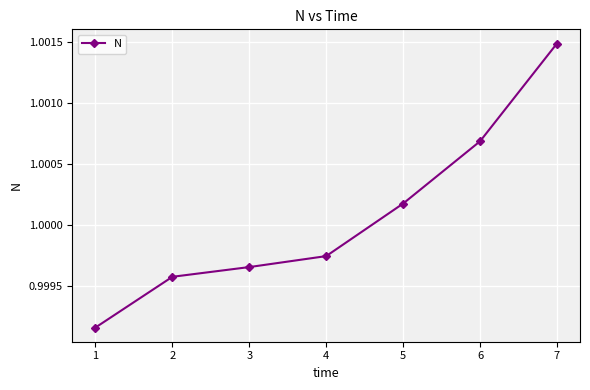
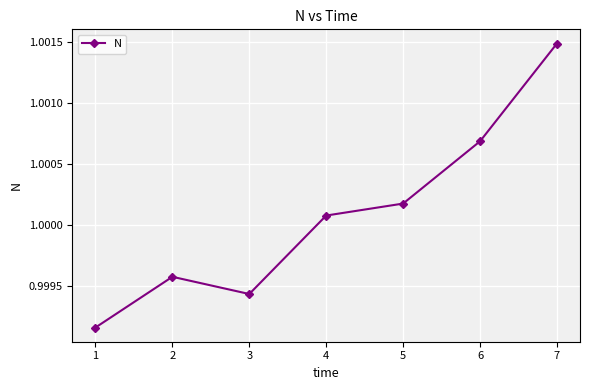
3: 0.99965 -> 0.99943
4: 0.99974 -> 1.00008
